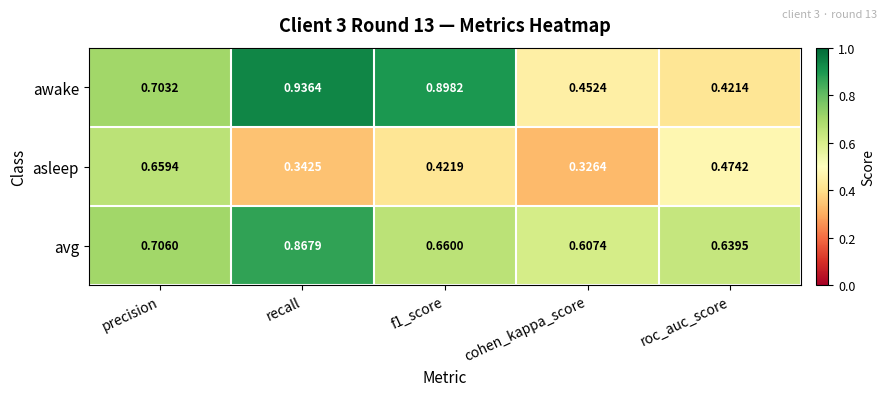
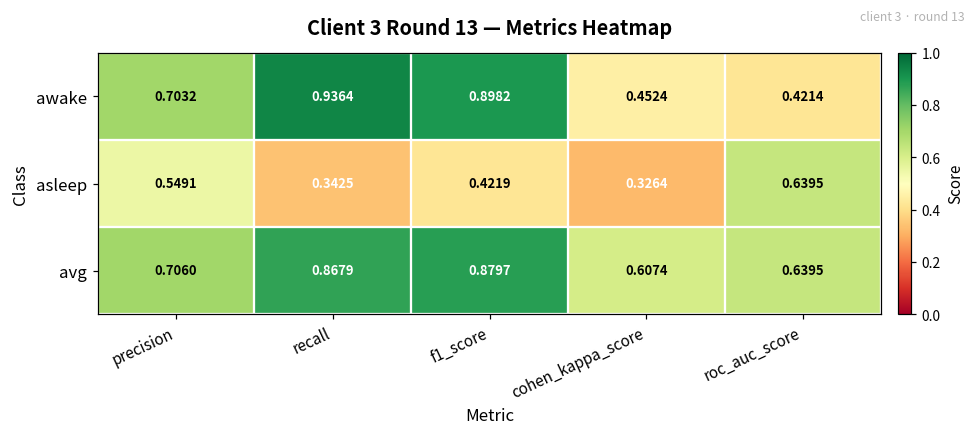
asleep, precision: 0.6594 -> 0.5491
asleep, roc_auc_score: 0.4742 -> 0.6395
avg, f1_score: 0.6600 -> 0.8797
